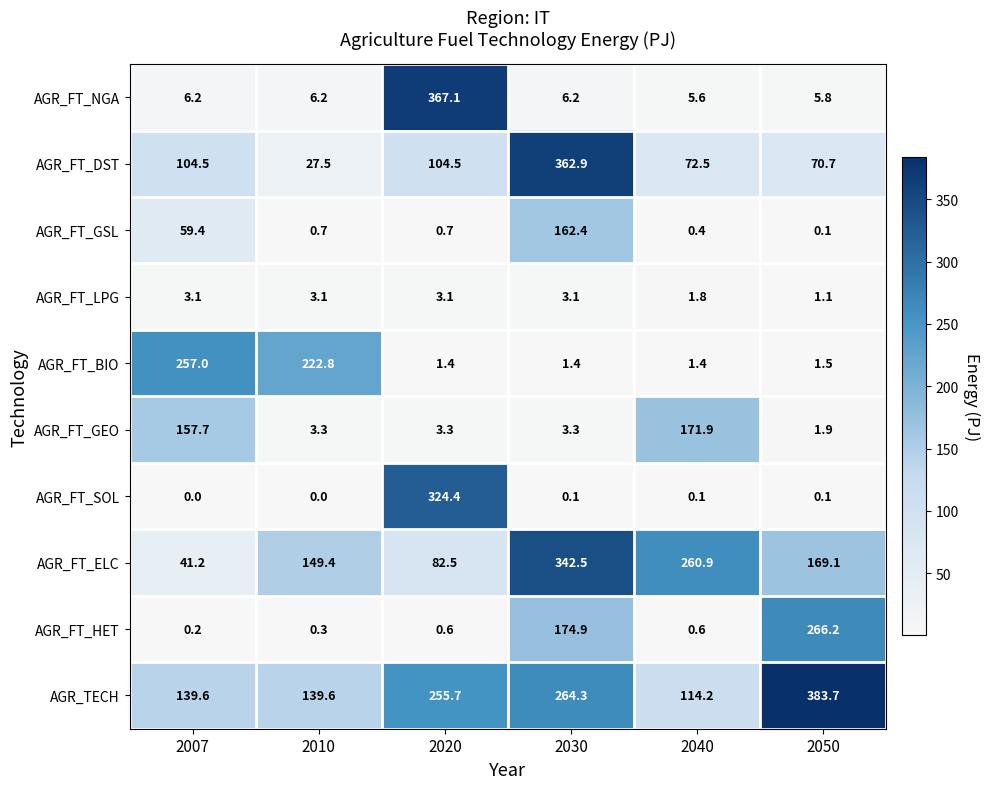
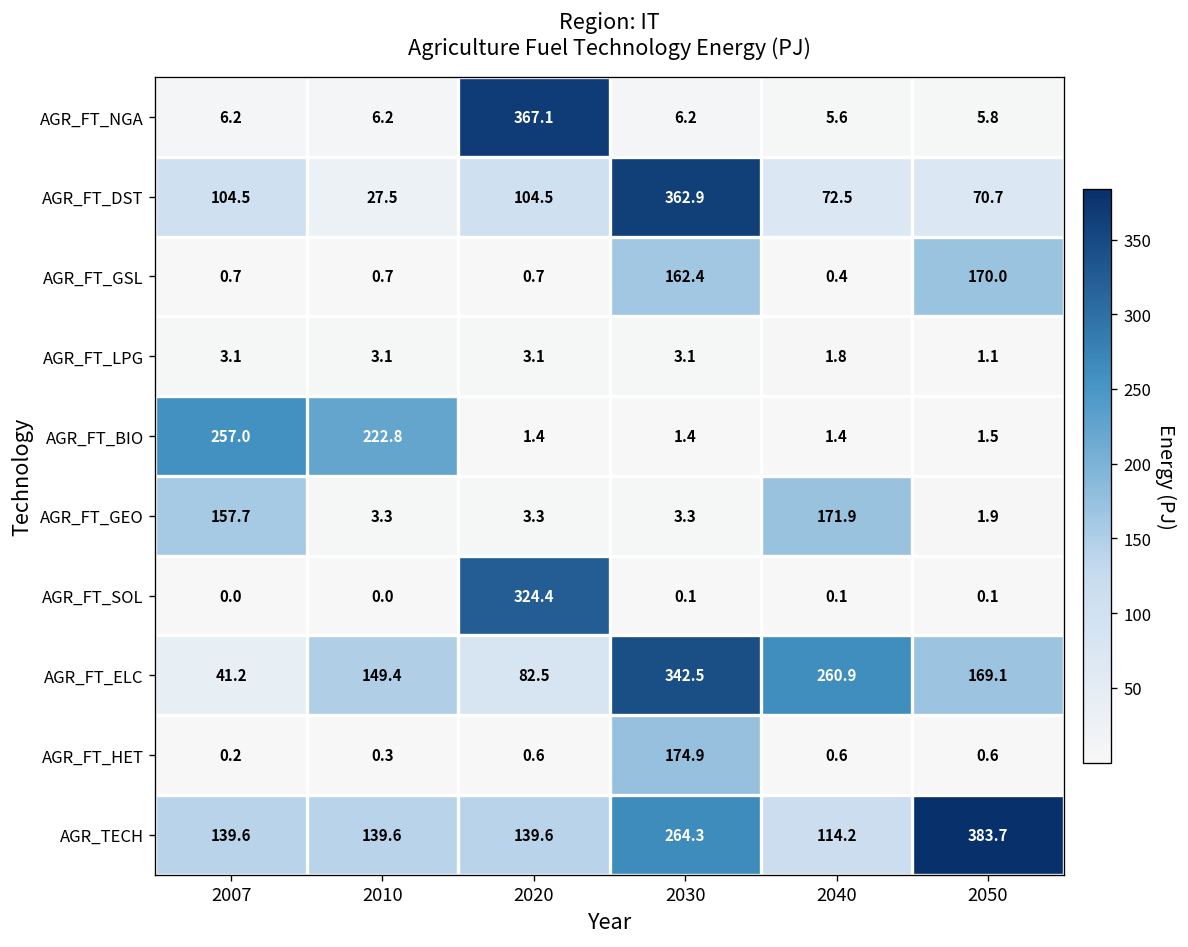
AGR_FT_GSL, 2007: 59.4 -> 0.7
AGR_FT_GSL, 2050: 0.1 -> 170.0
AGR_FT_HET, 2050: 266.2 -> 0.6
AGR_TECH, 2020: 255.7 -> 139.6
